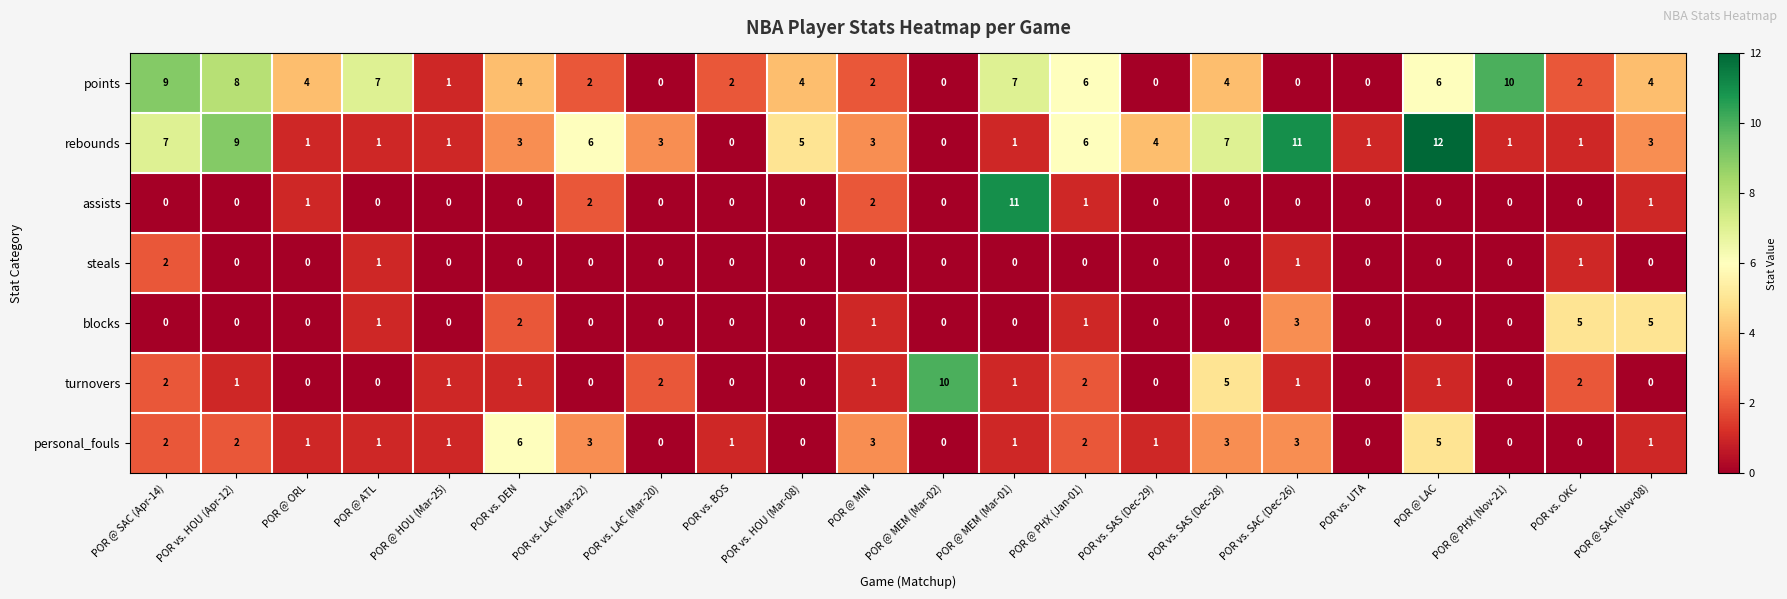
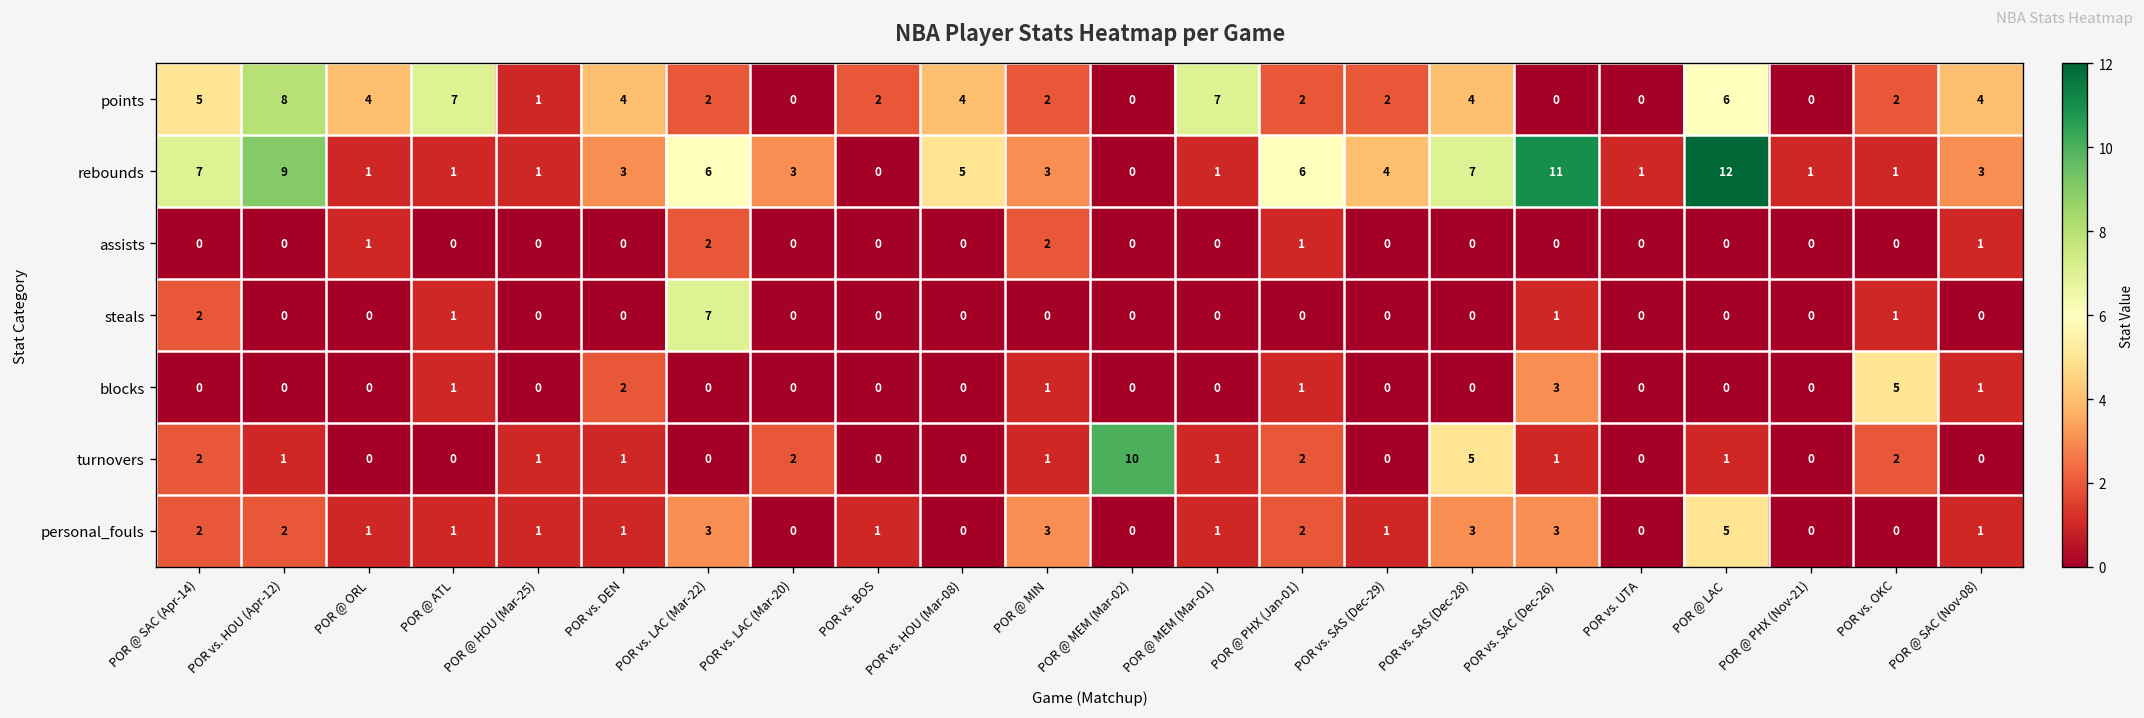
points, POR @ SAC (Apr-14): 9 -> 5
points, POR @ PHX (Jan-01): 6 -> 2
points, POR vs. SAS (Dec-29): 0 -> 2
points, POR @ PHX (Nov-21): 10 -> 0
assists, POR @ MEM (Mar-01): 11 -> 0
steals, POR vs. LAC (Mar-22): 0 -> 7
blocks, POR @ SAC (Nov-08): 5 -> 1
personal_fouls, POR vs. DEN: 6 -> 1
